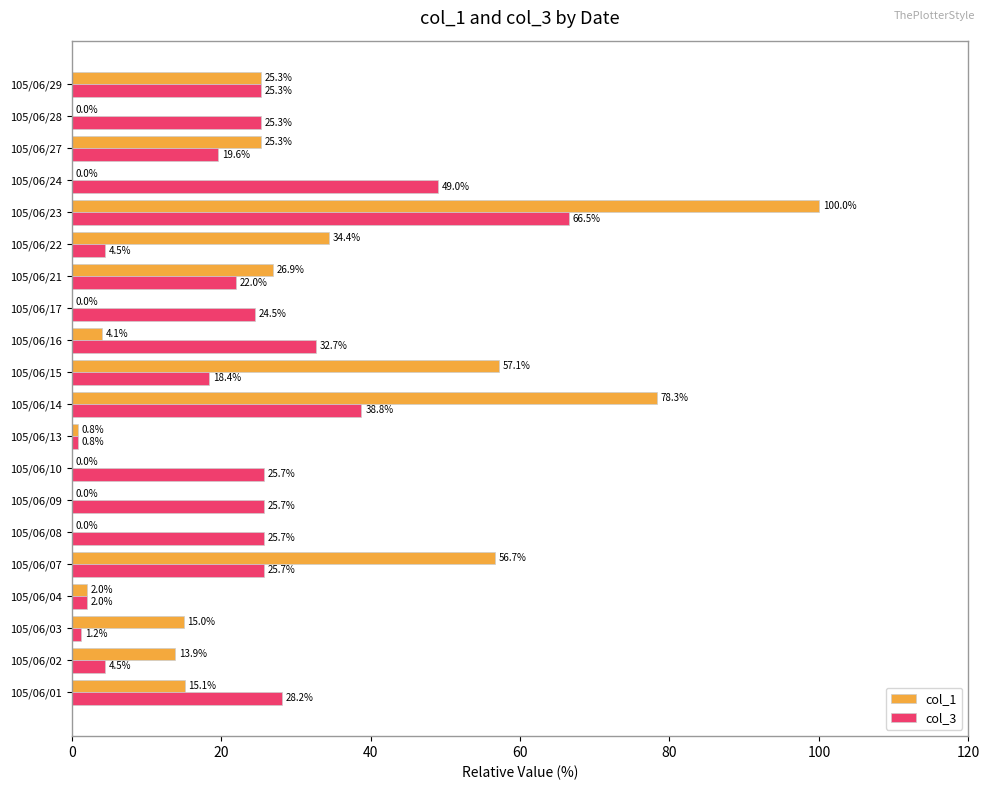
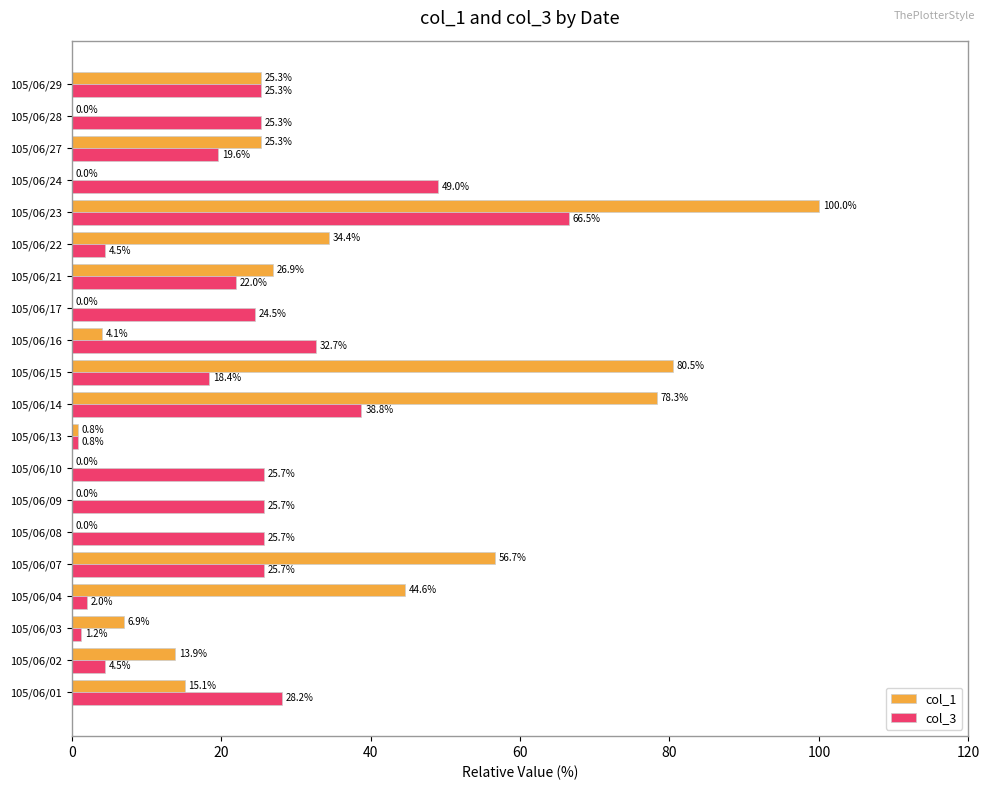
col_1, 105/06/15: 57.1% -> 80.5%
col_1, 105/06/04: 2.0% -> 44.6%
col_1, 105/06/03: 15.0% -> 6.9%
